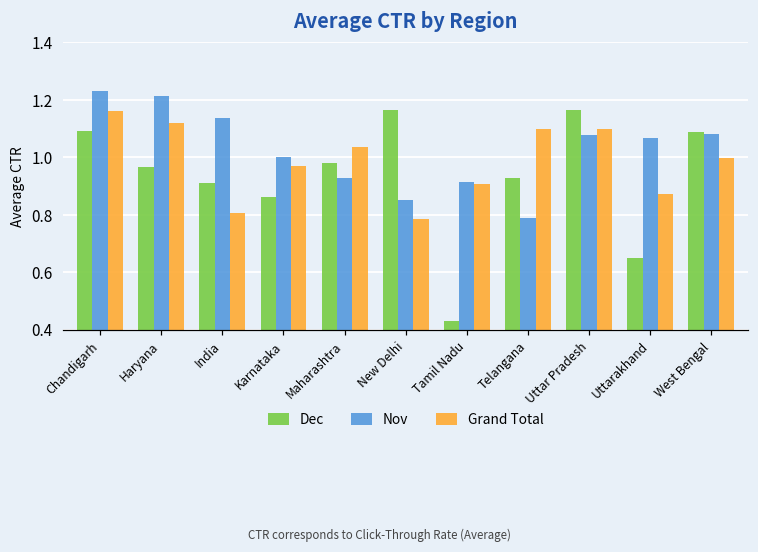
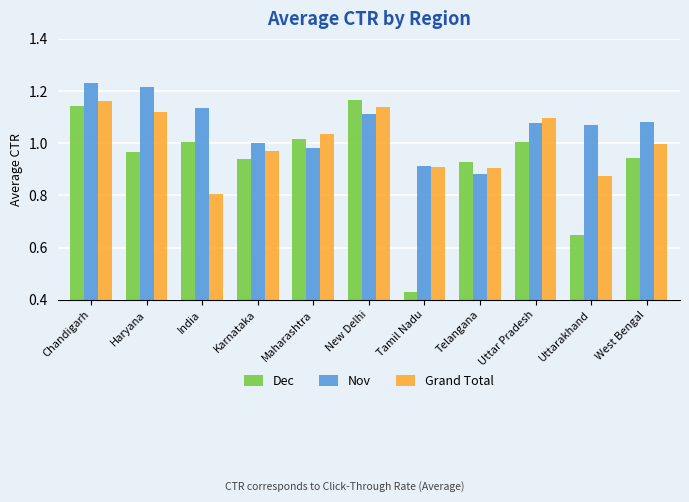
Dec, Chandigarh: 1.09 -> 1.14
Dec, India: 0.91 -> 1.00
Dec, Karnataka: 0.86 -> 0.94
Dec, Maharashtra: 0.98 -> 1.02
Nov, Maharashtra: 0.93 -> 0.98
Nov, New Delhi: 0.85 -> 1.11
Grand Total, New Delhi: 0.79 -> 1.14
Nov, Telangana: 0.79 -> 0.88
Grand Total, Telangana: 1.10 -> 0.91
Dec, Uttar Pradesh: 1.17 -> 1.00
Dec, West Bengal: 1.09 -> 0.94
